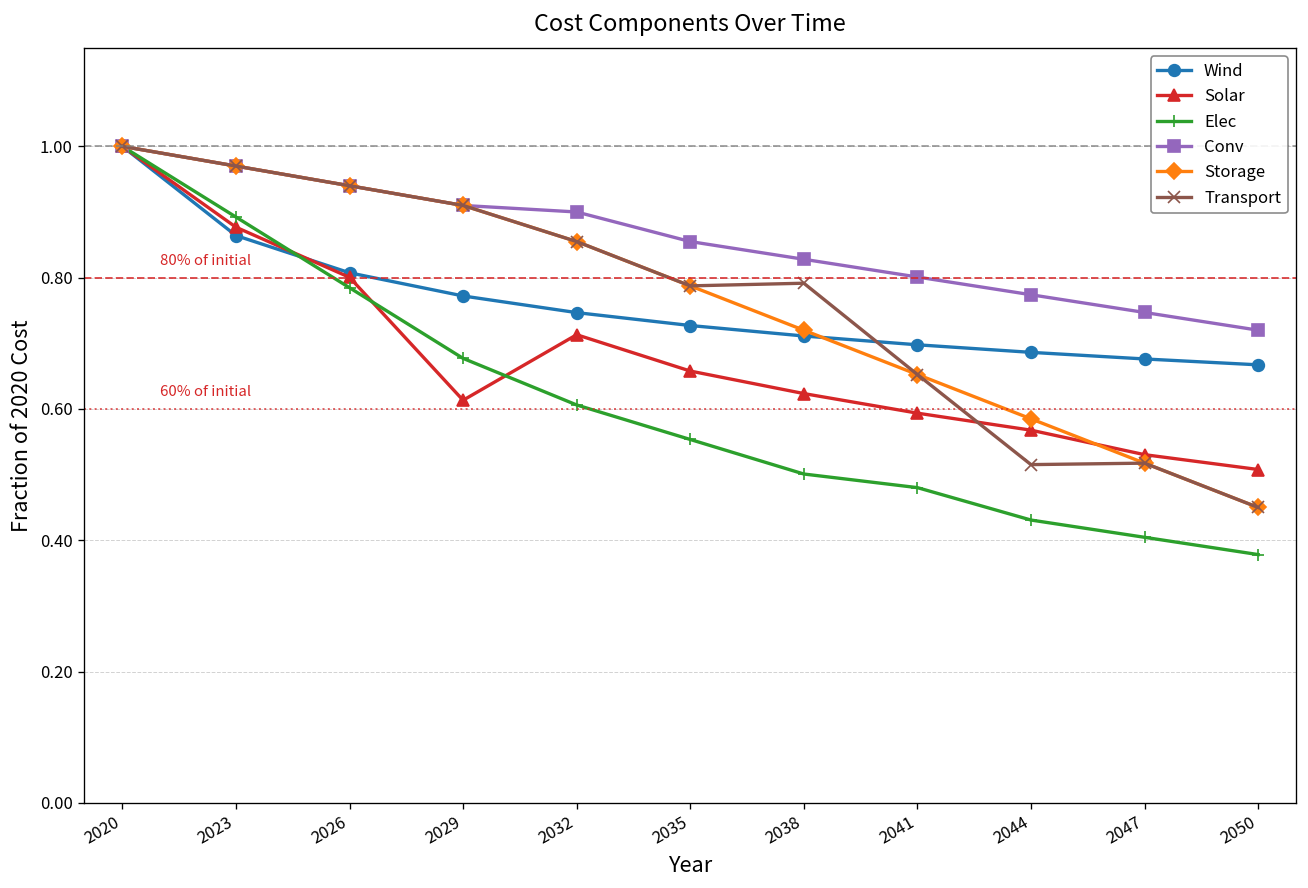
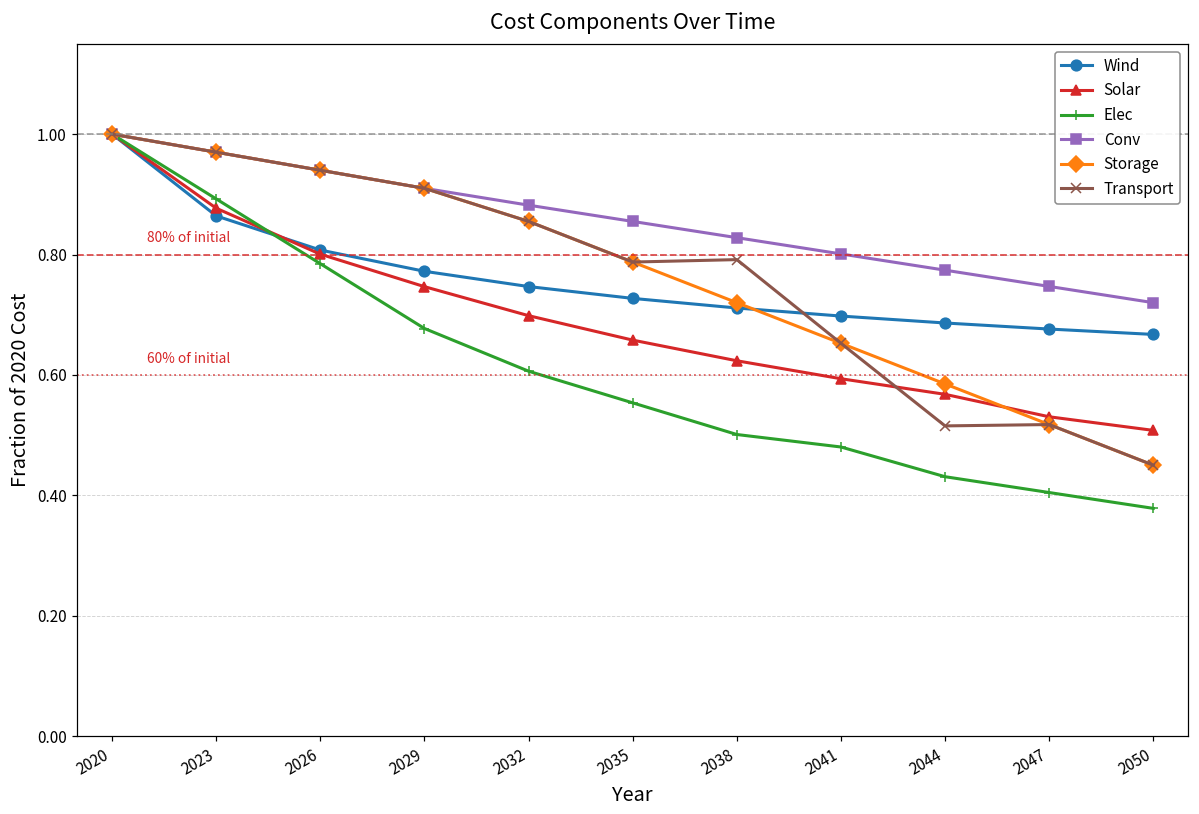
Solar, 2029: 0.61 -> 0.75
Solar, 2032: 0.71 -> 0.70
Conv, 2032: 0.90 -> 0.88
